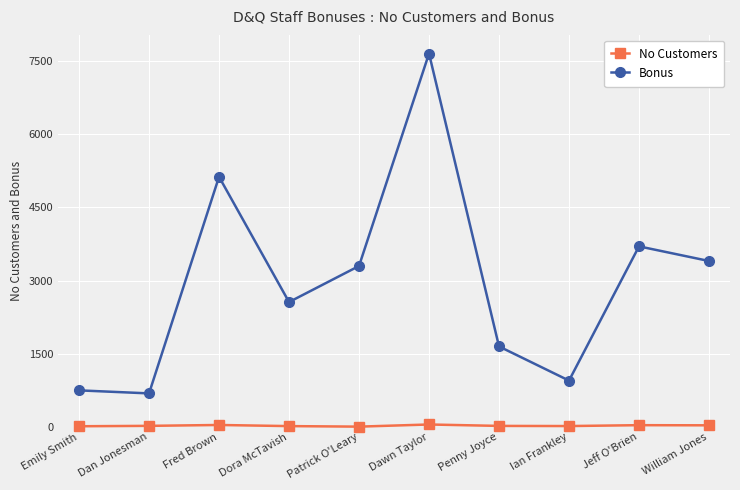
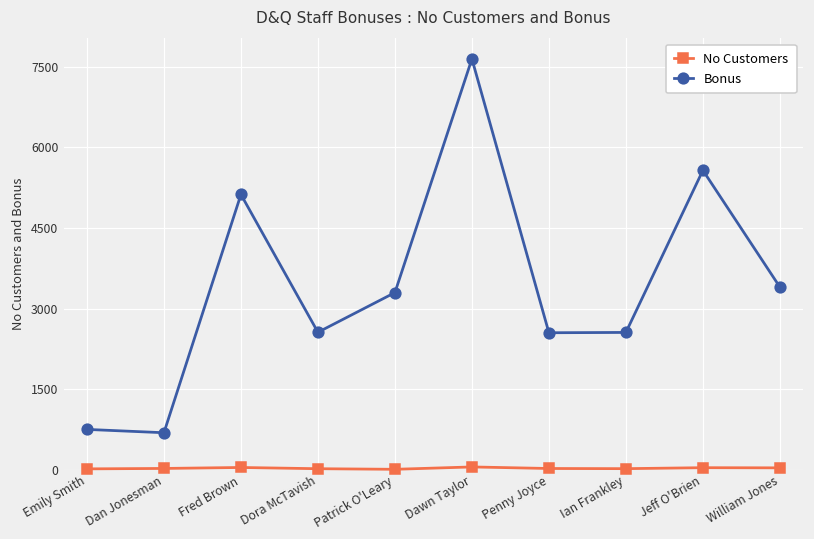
Bonus, Penny Joyce: 1700 -> 2600
Bonus, Ian Frankley: 1000 -> 2600
Bonus, Jeff O'Brien: 3700 -> 5600
